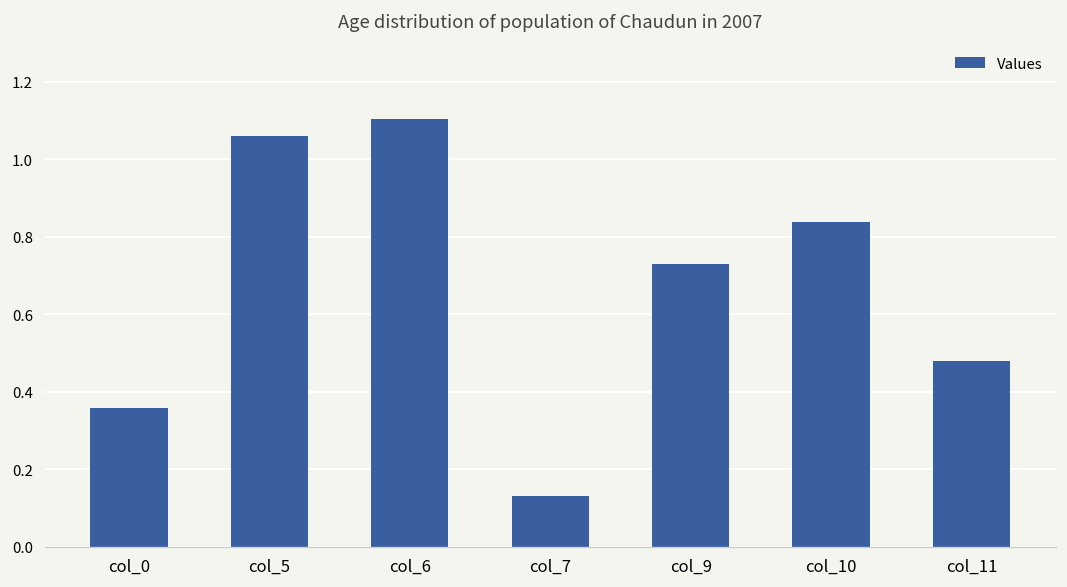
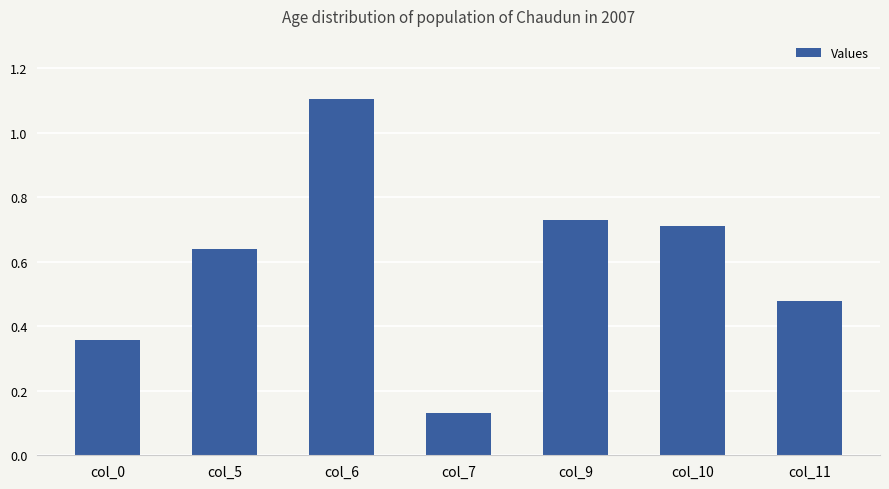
col_5: 1.06 -> 0.64
col_10: 0.84 -> 0.71
